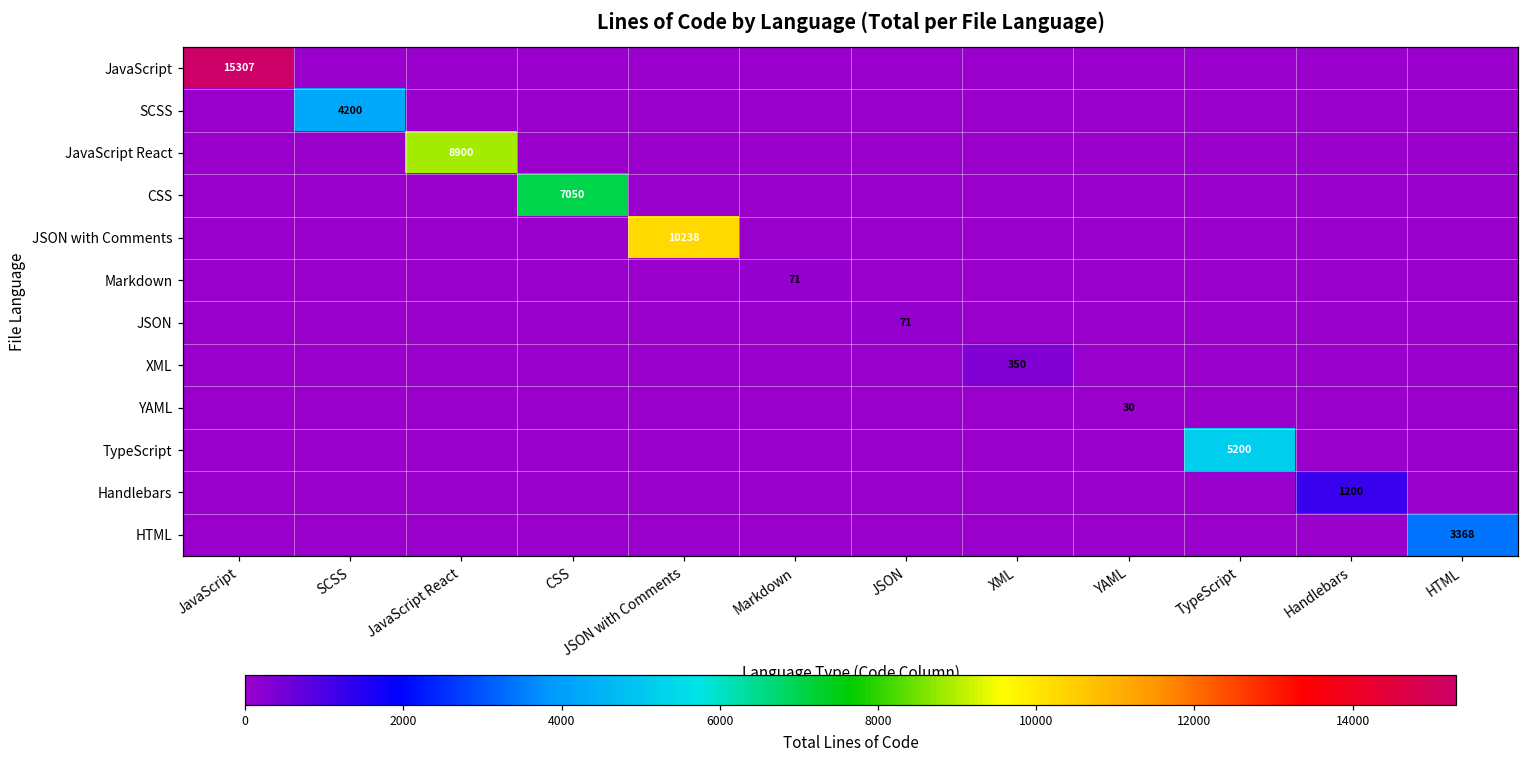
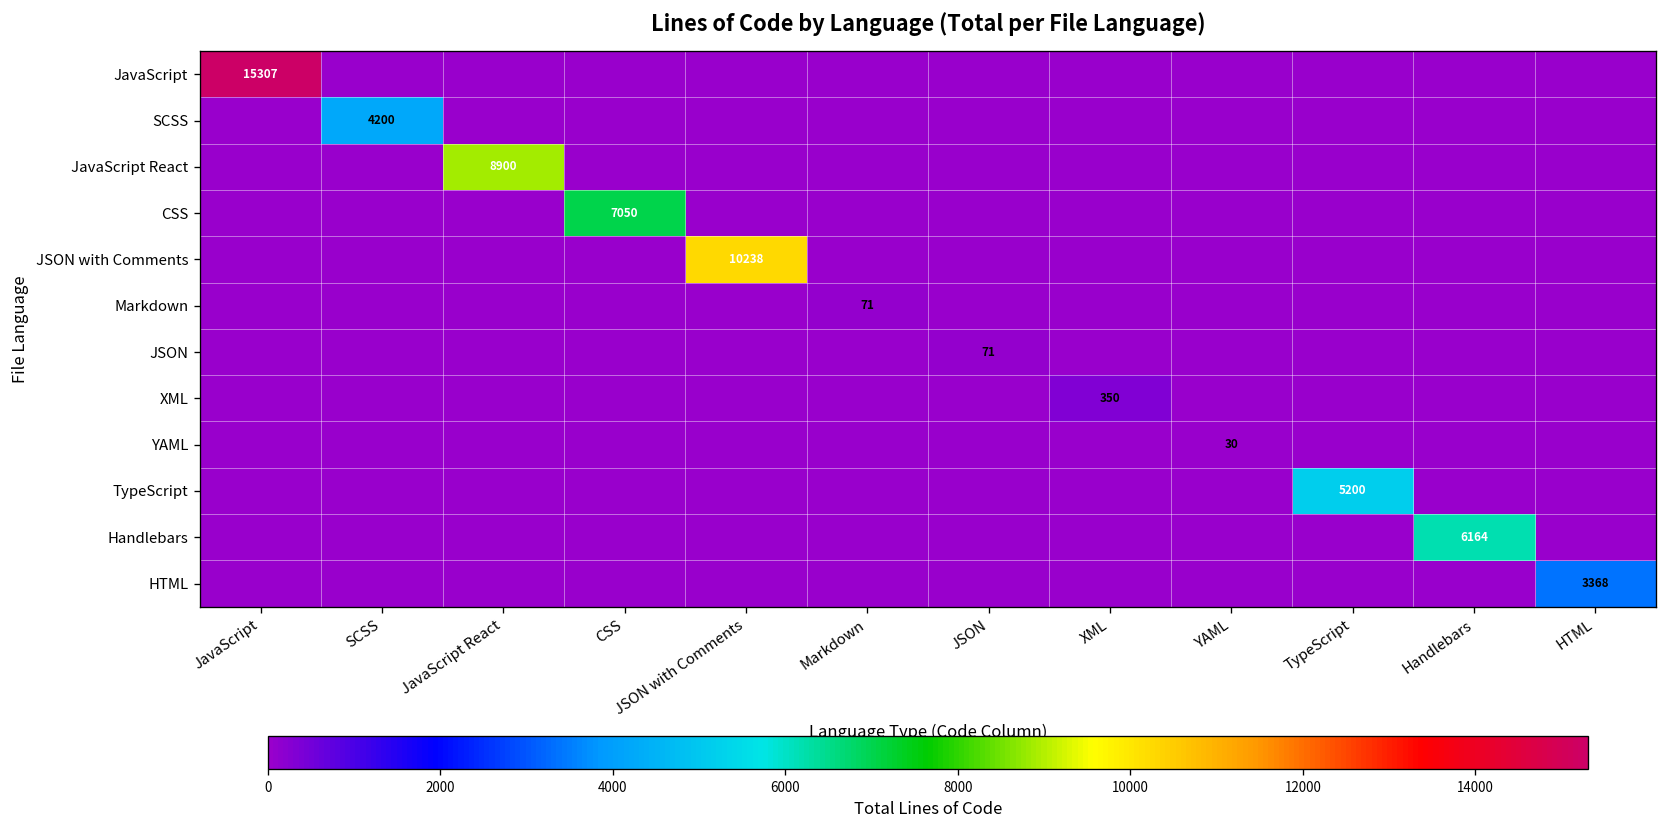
Handlebars, Handlebars: 1200 -> 6164
